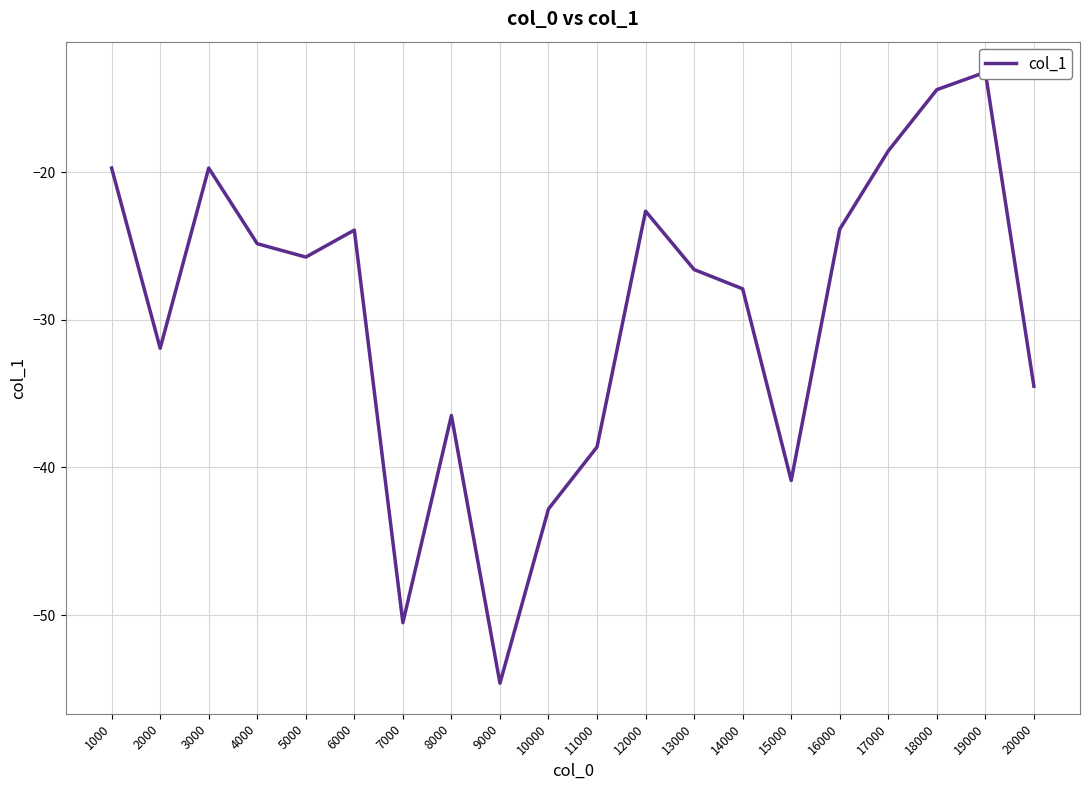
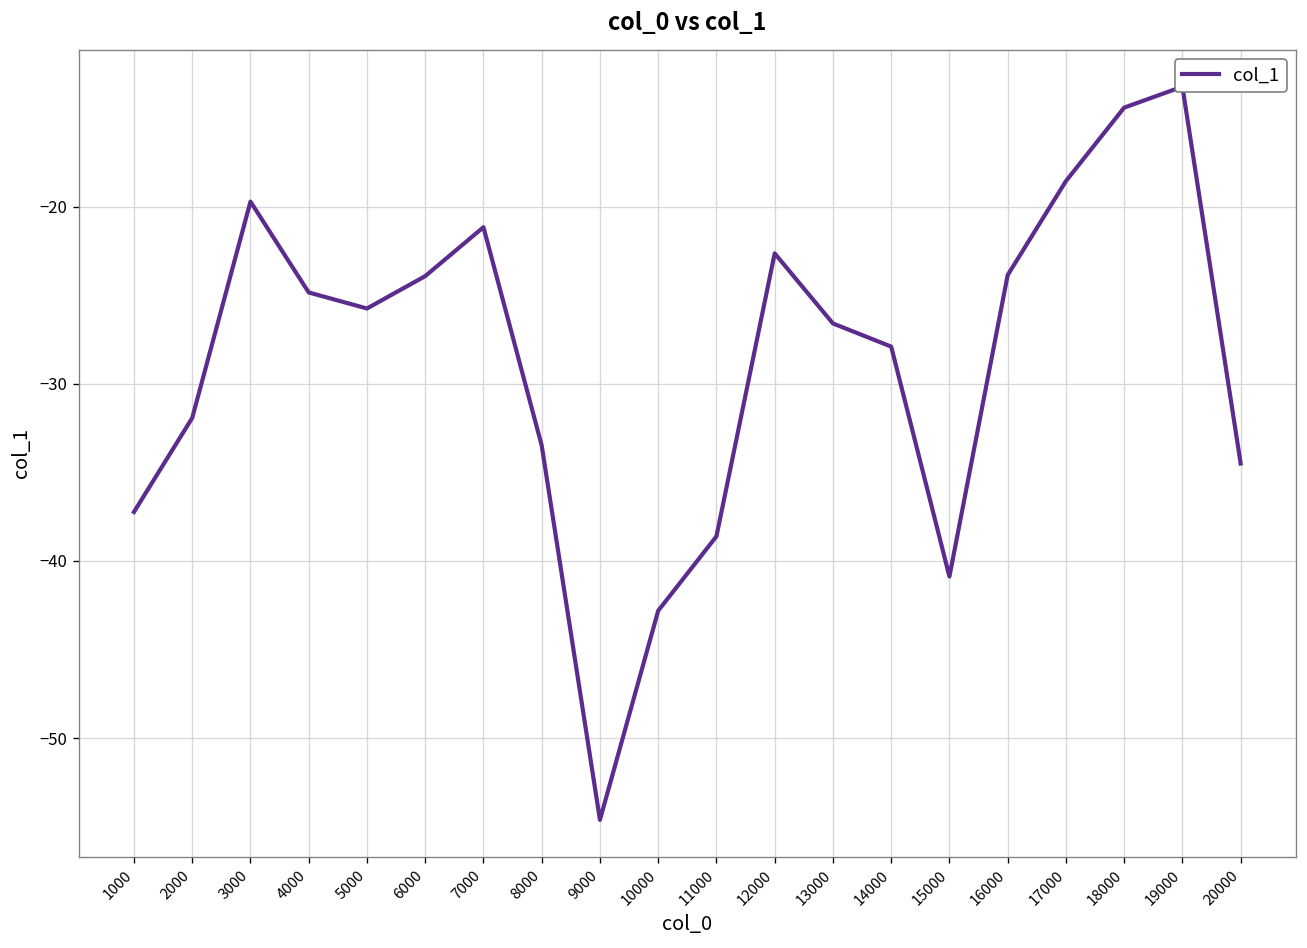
1000: -19.7 -> -37.2
7000: -50.5 -> -21.2
8000: -36.5 -> -33.5
